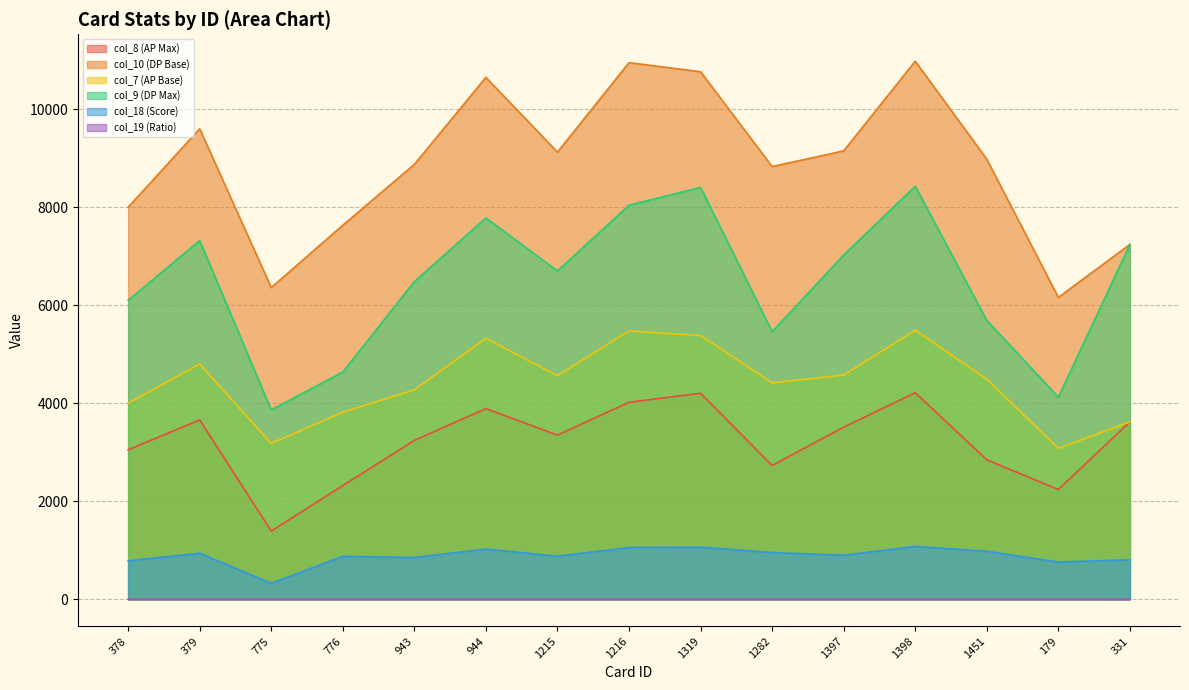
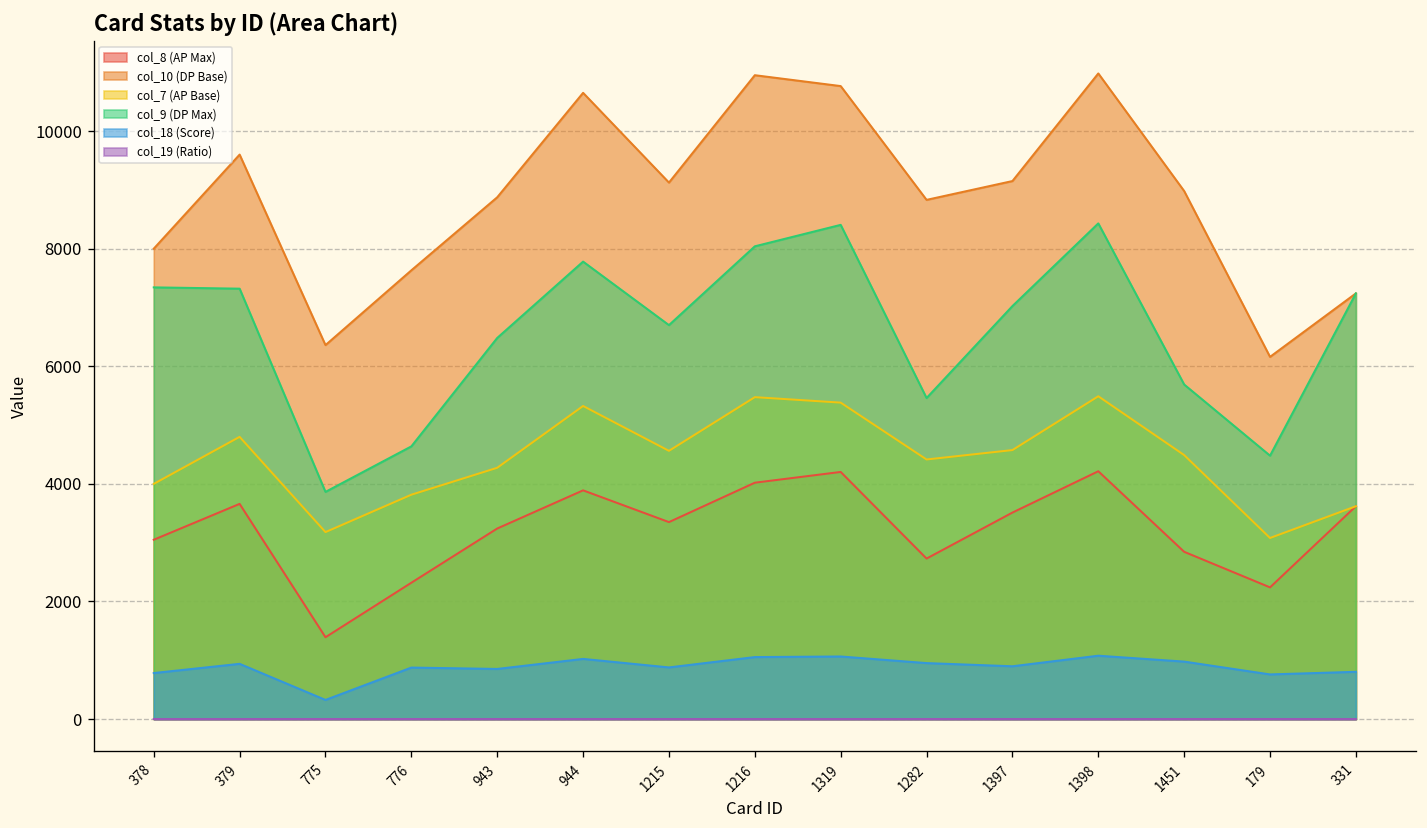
col_9 (DP Max), 378: 6100 -> 7300
col_9 (DP Max), 179: 4100 -> 4500
